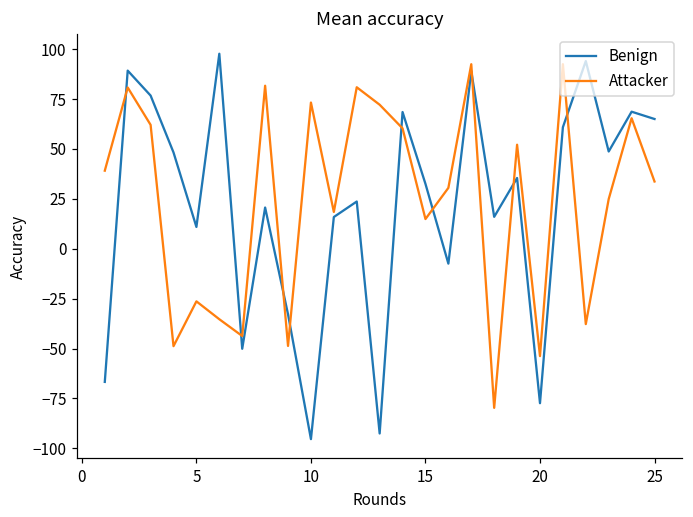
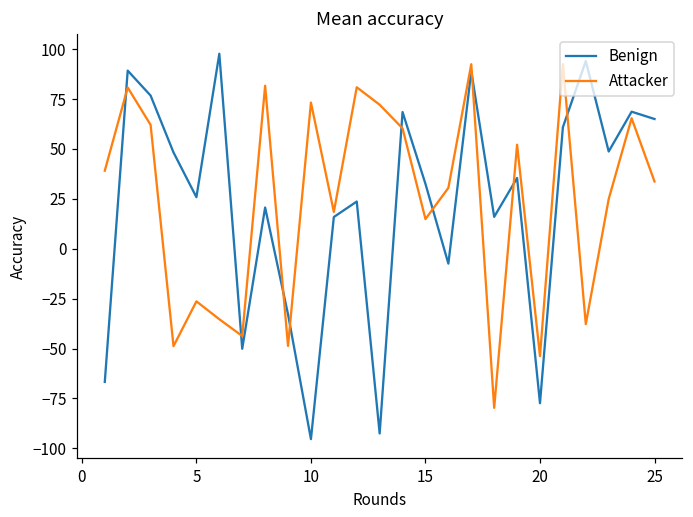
Benign, 5: 11 -> 26
